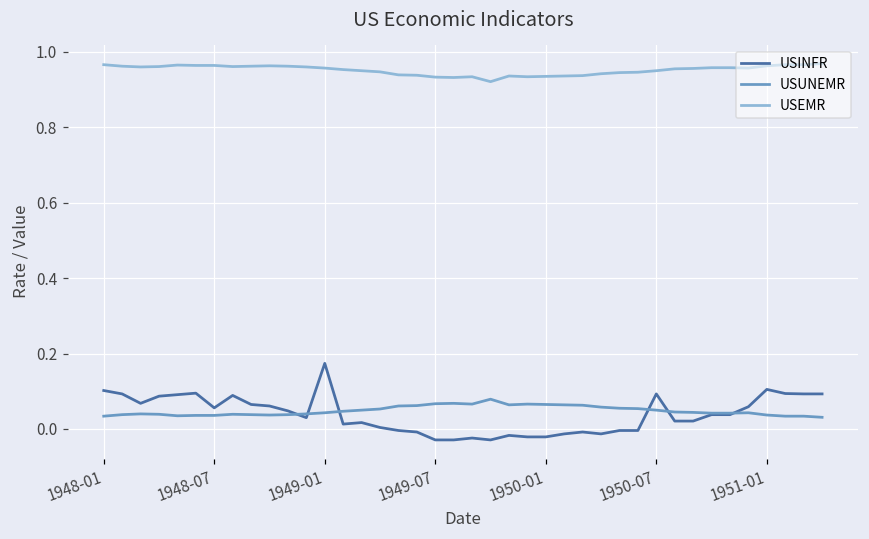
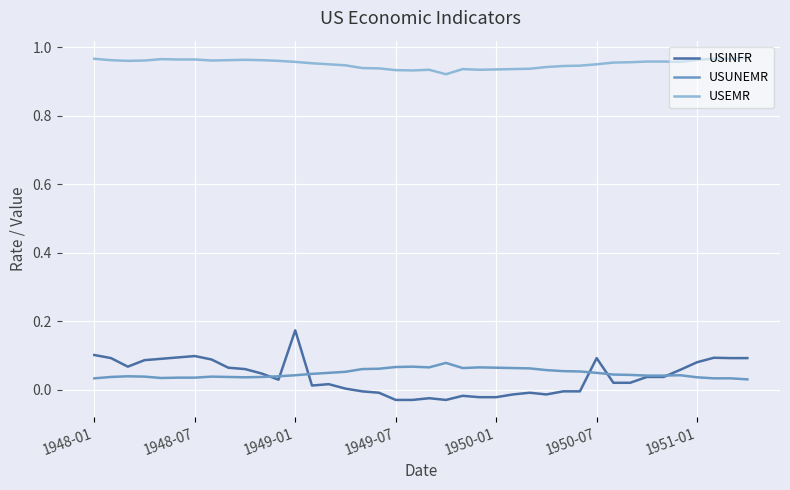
USINFR, 1948-07: 0.06 -> 0.10
USINFR, 1951-01: 0.11 -> 0.08
